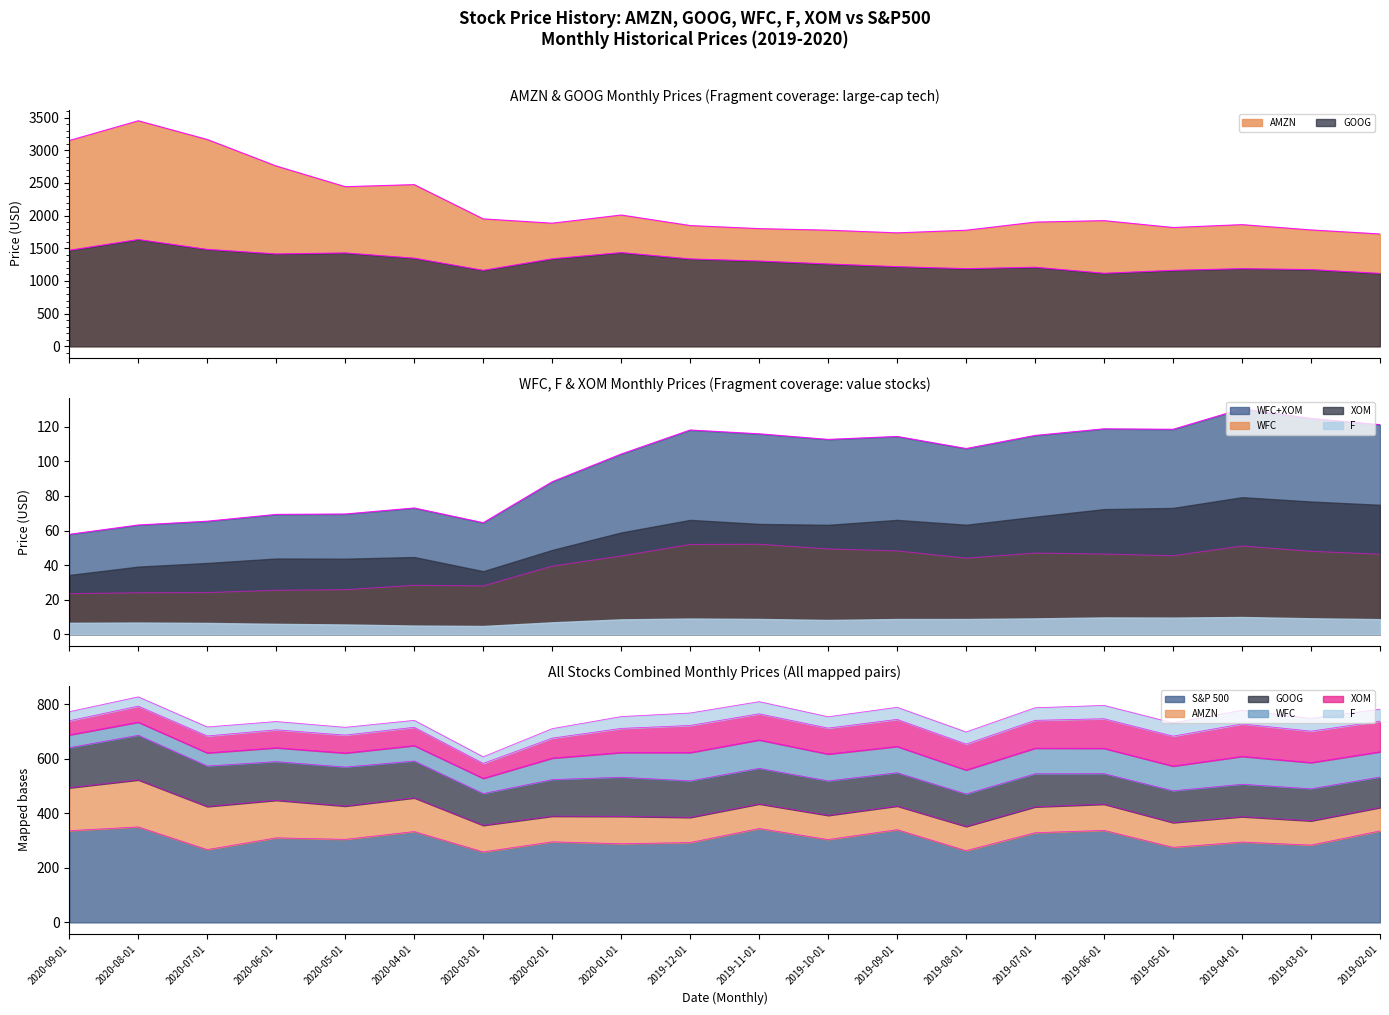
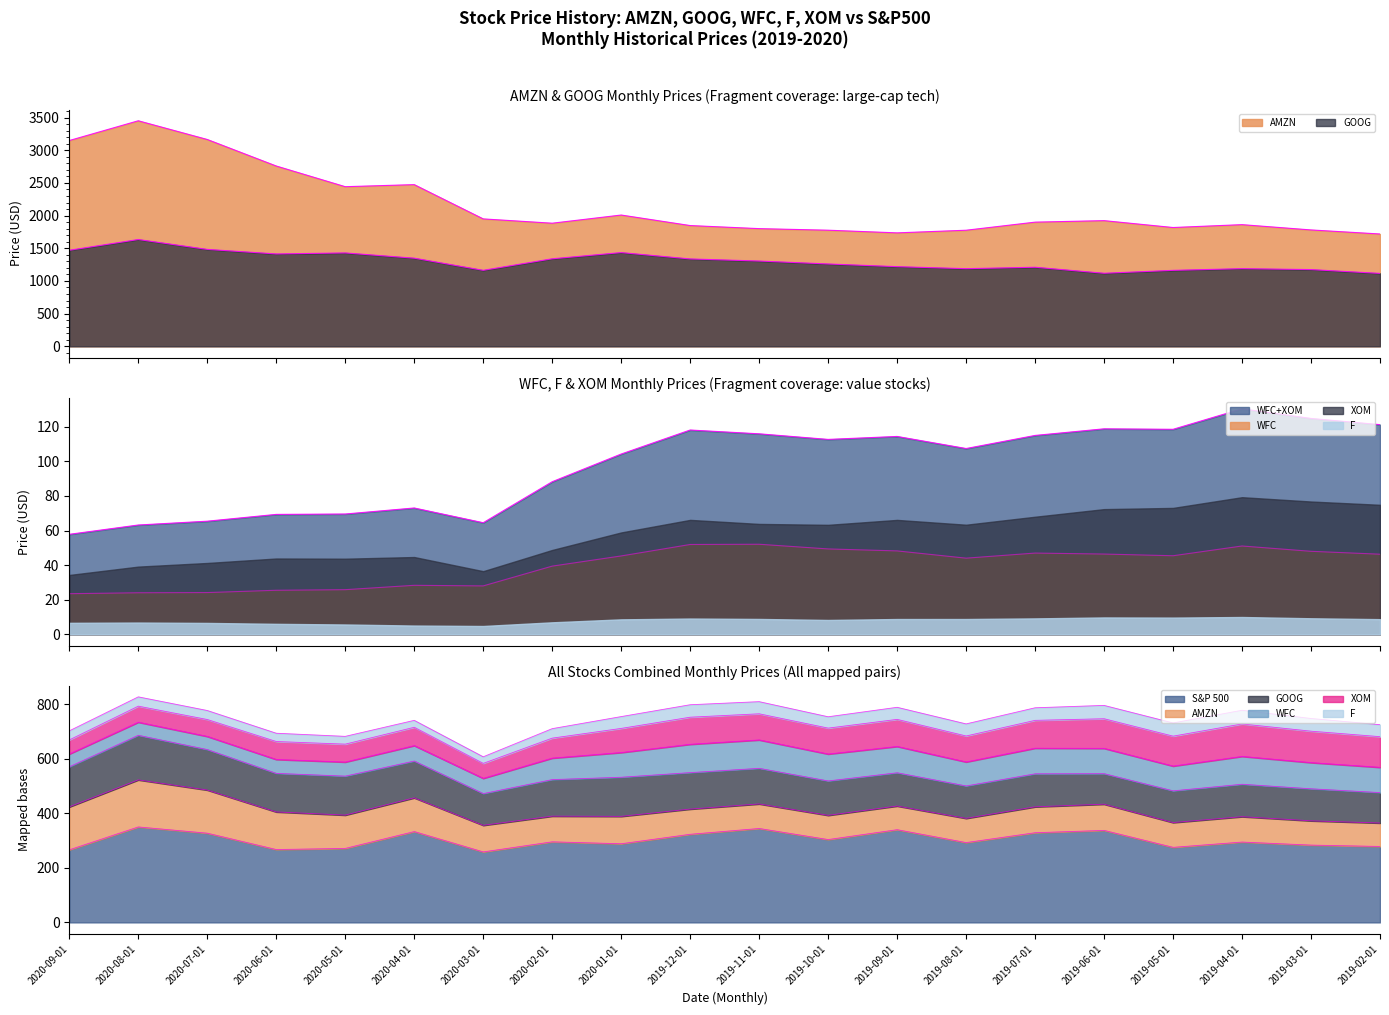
All Stocks Combined Monthly Prices (All mapped pairs), S&P 500, 2020-09-01: 340 -> 270
All Stocks Combined Monthly Prices (All mapped pairs), S&P 500, 2020-07-01: 270 -> 330
All Stocks Combined Monthly Prices (All mapped pairs), S&P 500, 2020-06-01: 310 -> 270
All Stocks Combined Monthly Prices (All mapped pairs), S&P 500, 2020-05-01: 300 -> 270
All Stocks Combined Monthly Prices (All mapped pairs), S&P 500, 2019-12-01: 290 -> 320
All Stocks Combined Monthly Prices (All mapped pairs), S&P 500, 2019-08-01: 260 -> 290
All Stocks Combined Monthly Prices (All mapped pairs), S&P 500, 2019-02-01: 340 -> 280
